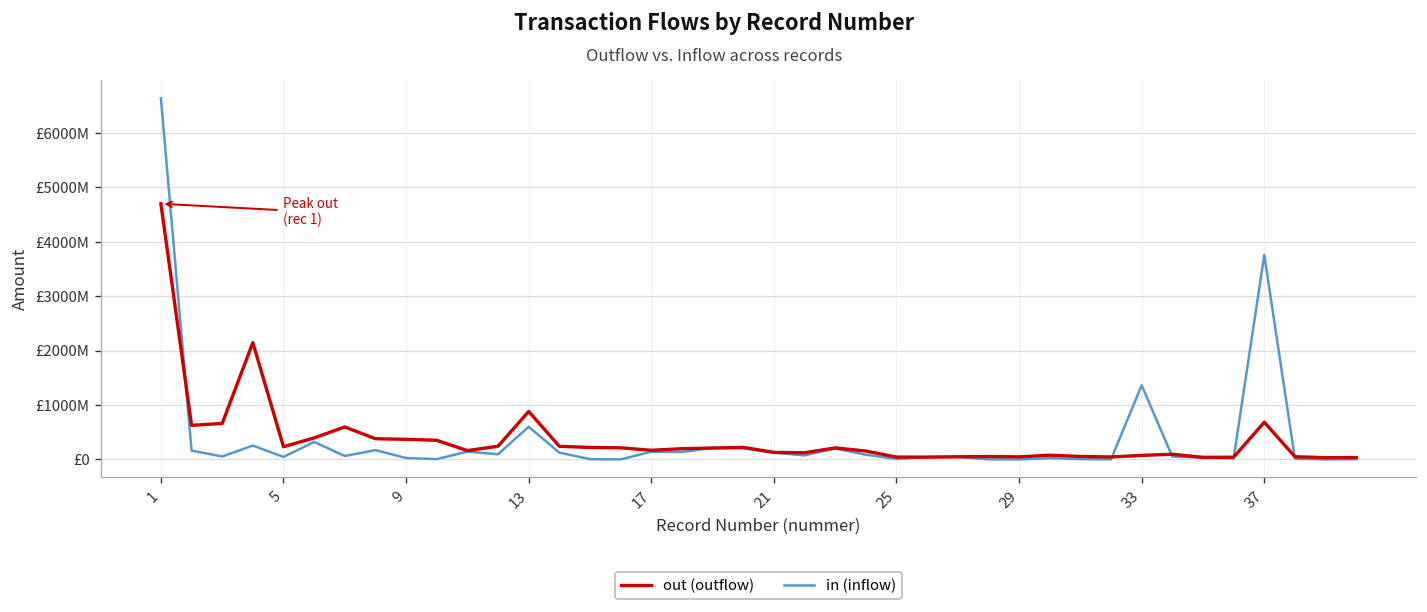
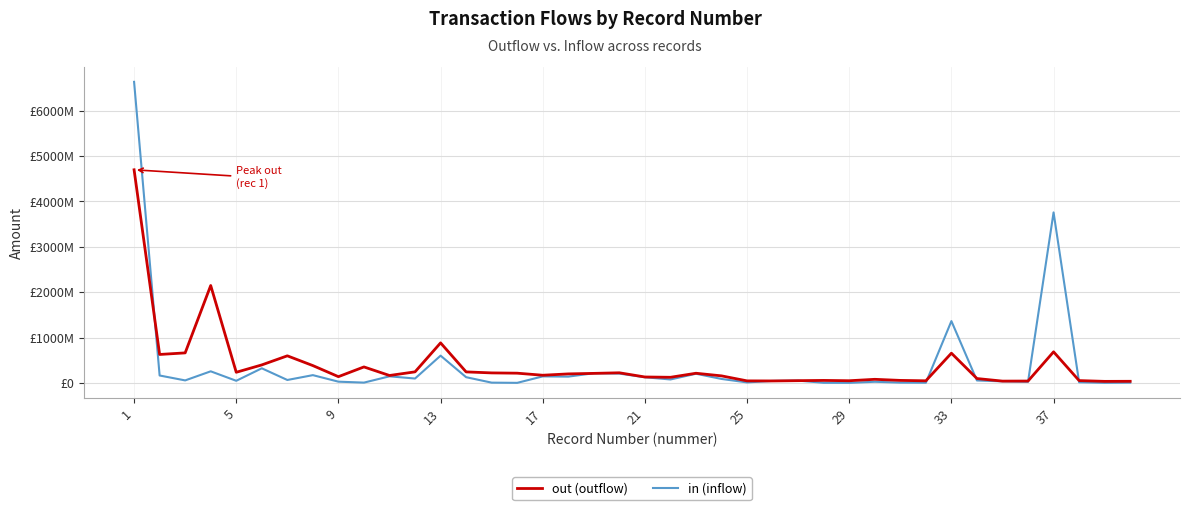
out (outflow), 9: £400000000 -> £100000000
out (outflow), 33: £100000000 -> £700000000
